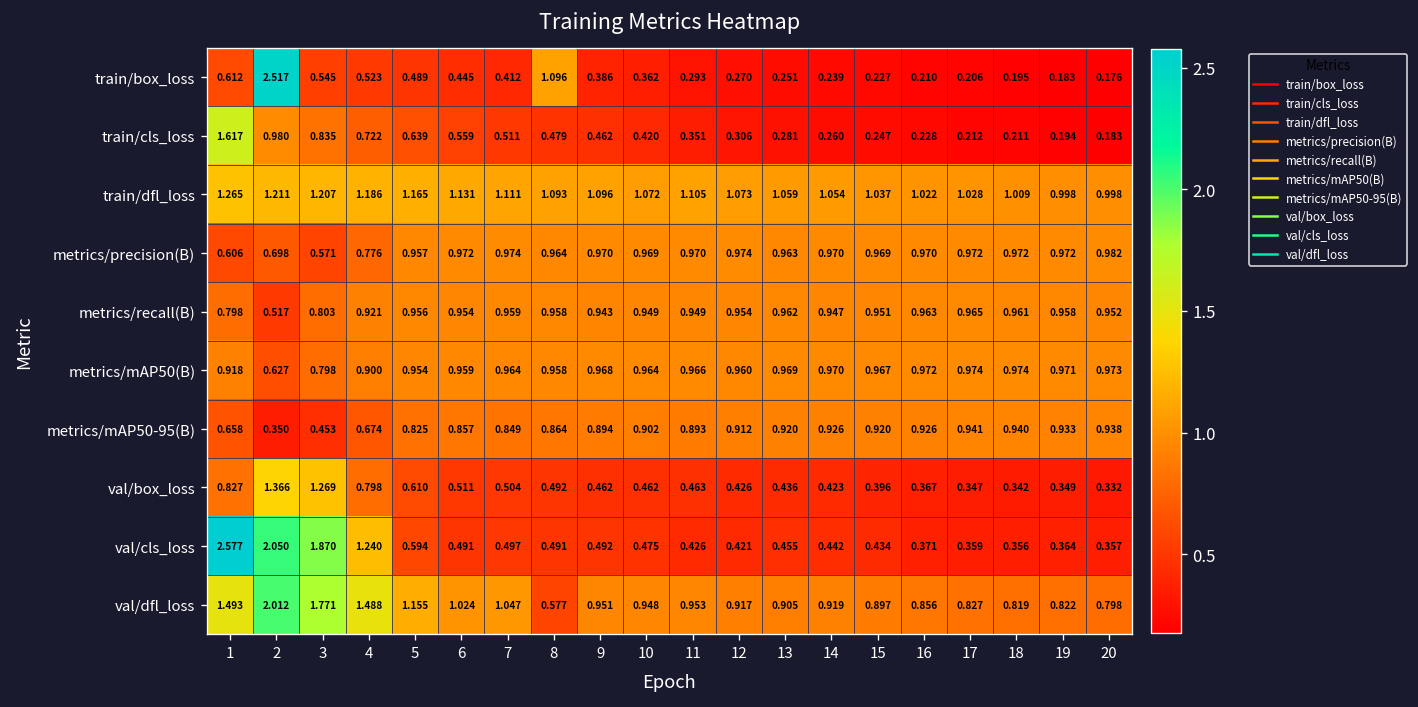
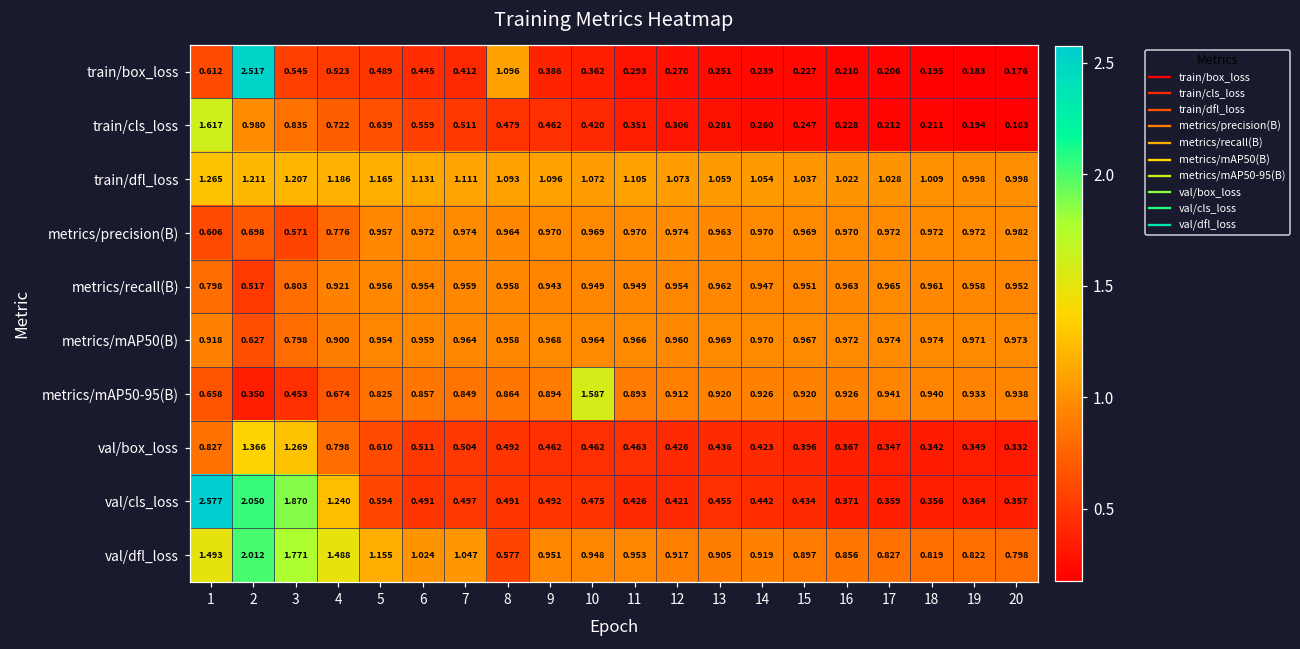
metrics/mAP50-95(B), 10: 0.902 -> 1.587
